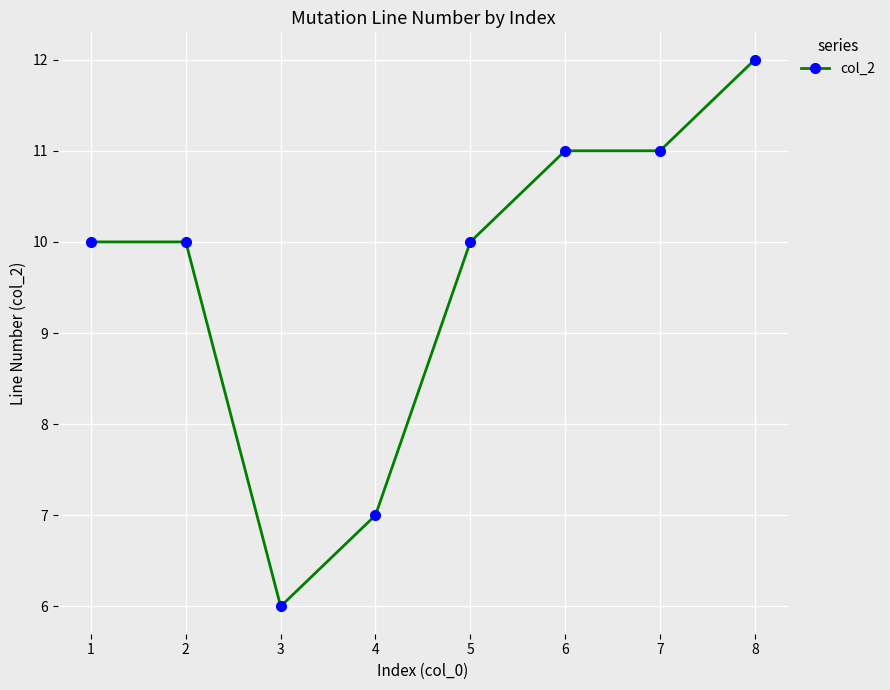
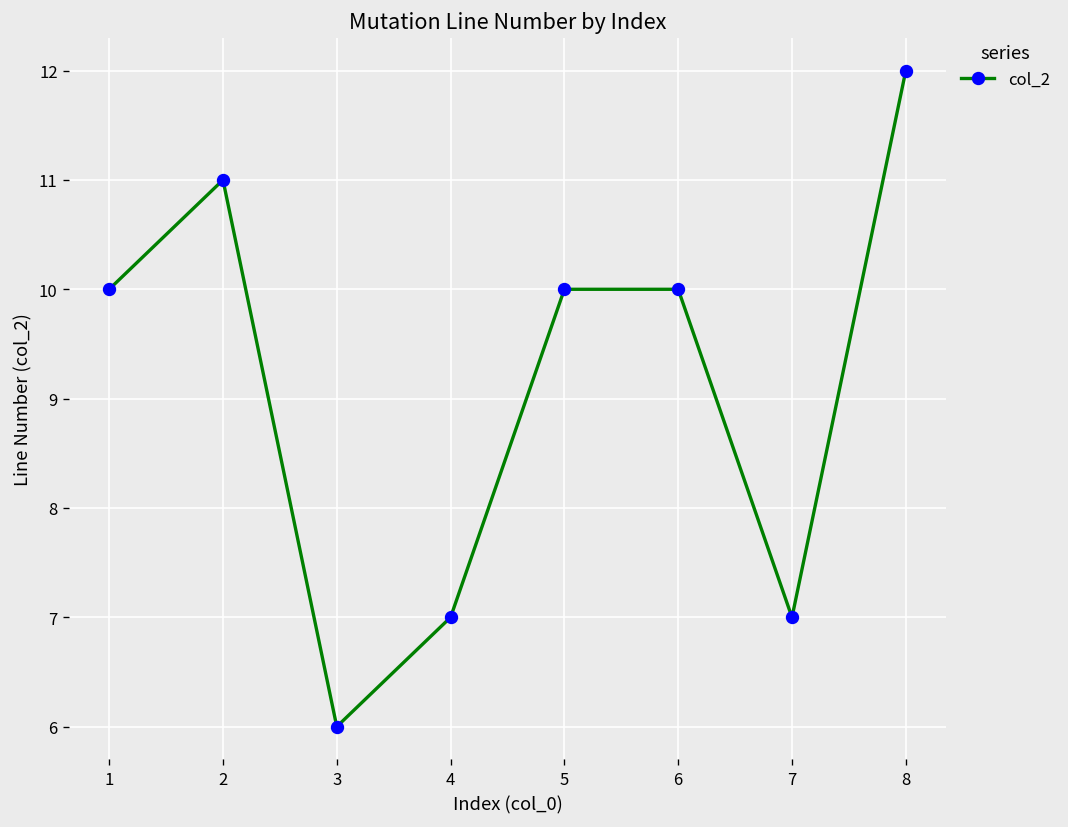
2: 10 -> 11
6: 11 -> 10
7: 11 -> 7
